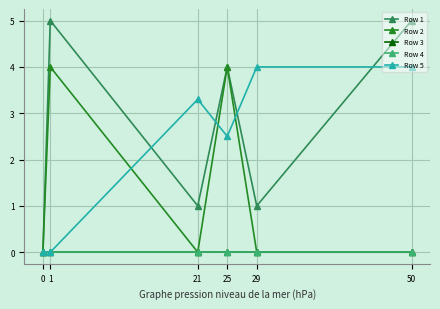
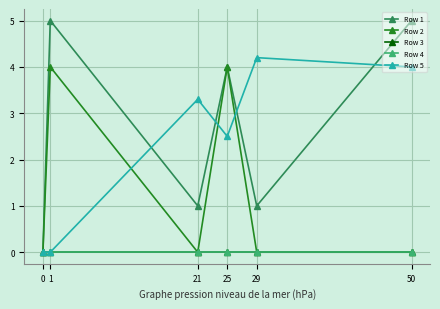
Row 5, 29: 4.0 -> 4.2
